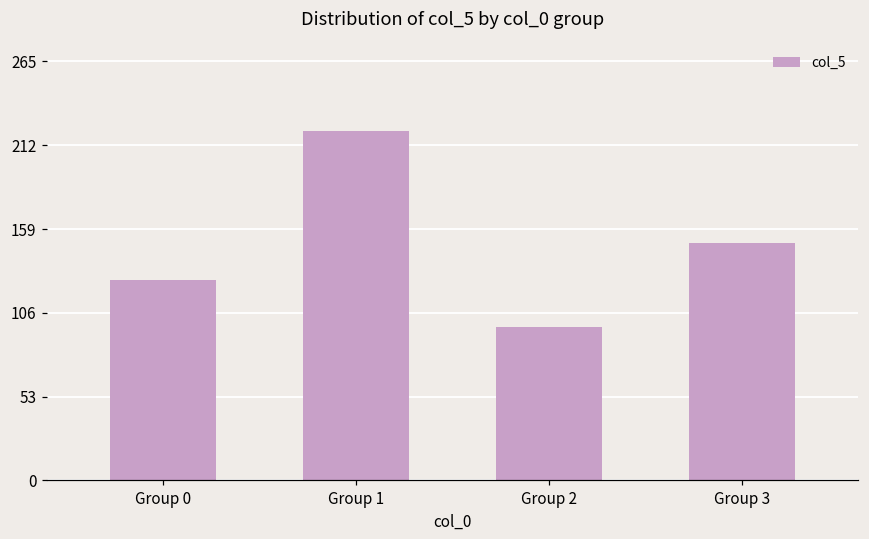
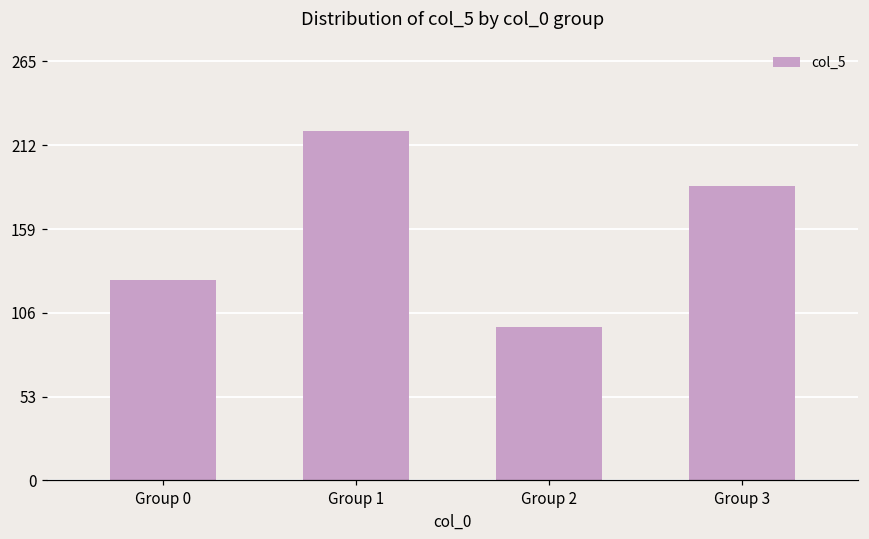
Group 3: 150 -> 186
